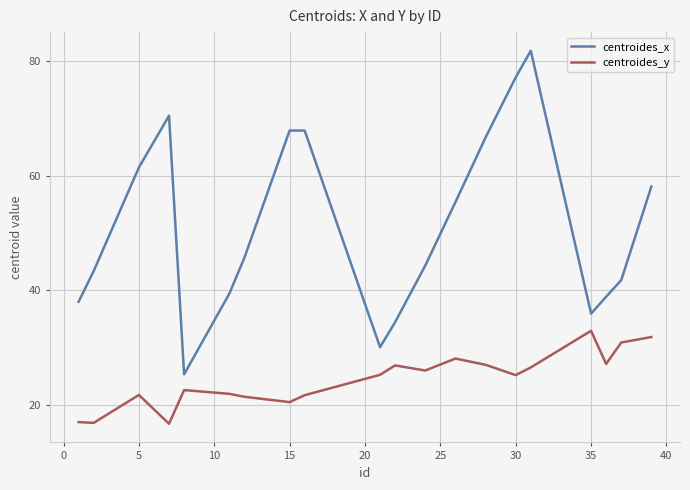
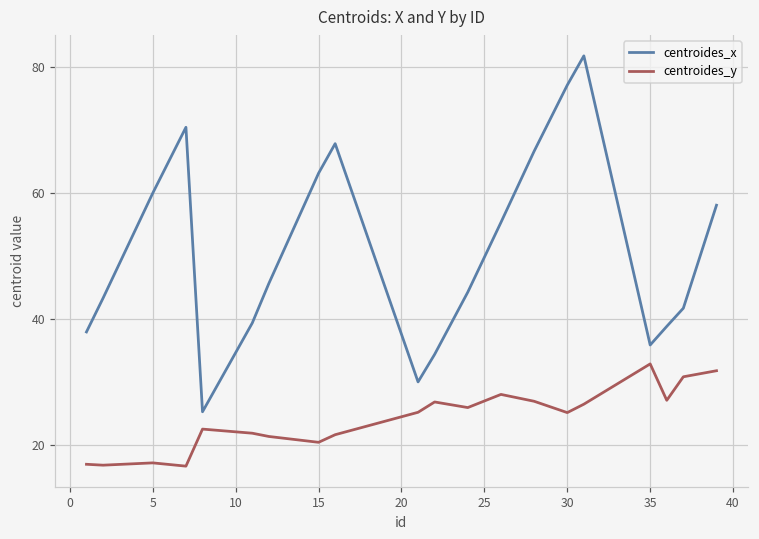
centroides_x, 5: 61 -> 60
centroides_y, 5: 22 -> 17
centroides_x, 15: 68 -> 63
